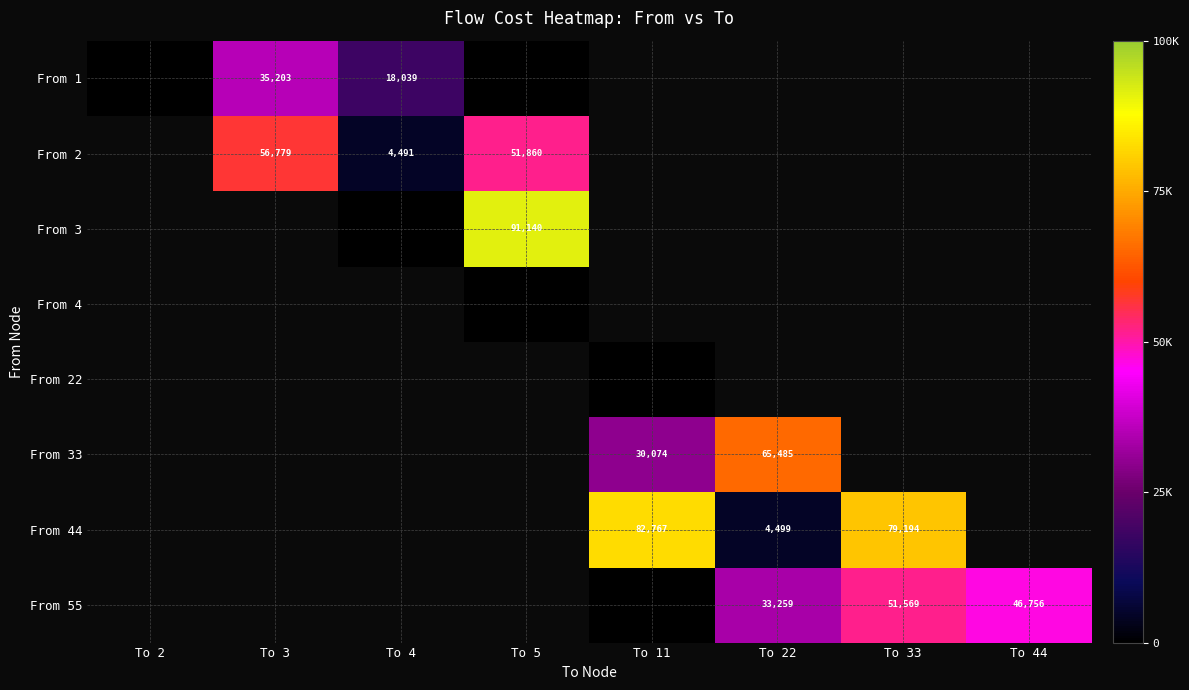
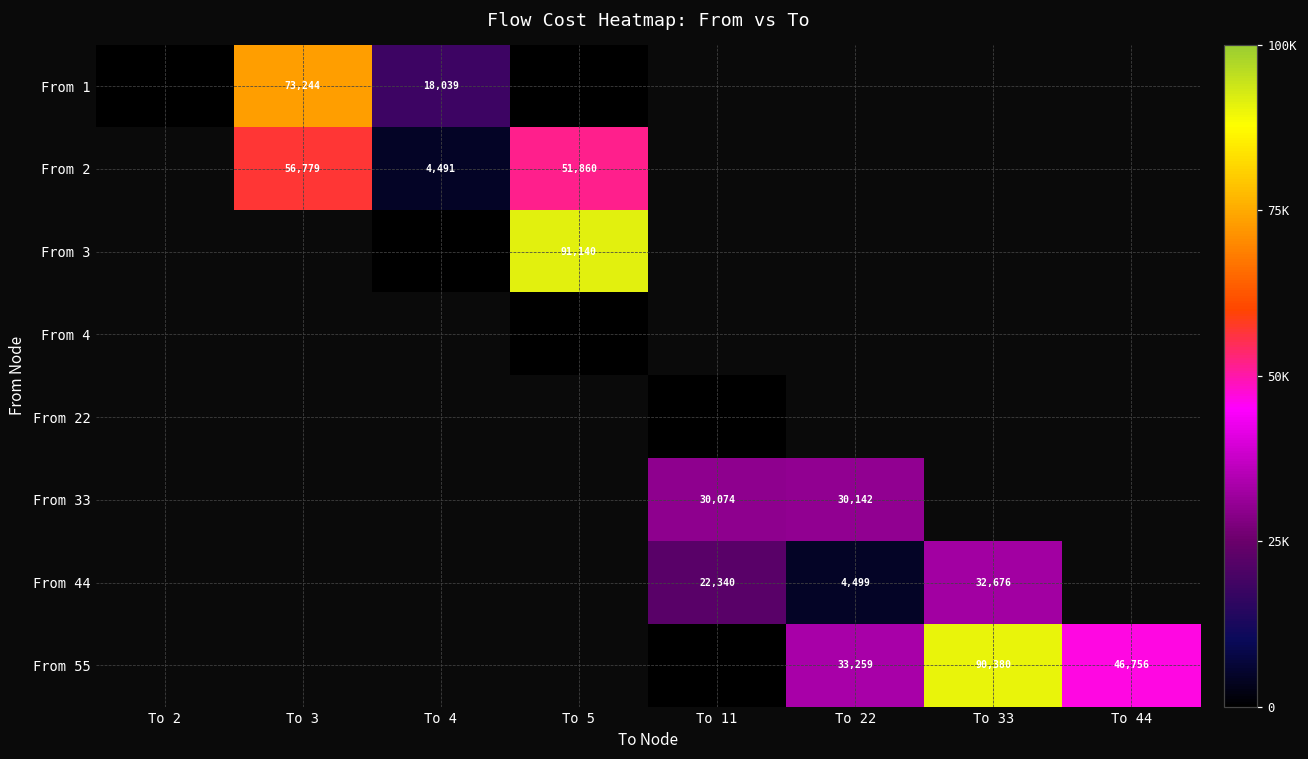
From 1, To 3: 35,203 -> 73,244
From 33, To 22: 65,485 -> 30,142
From 44, To 11: 82,767 -> 22,340
From 44, To 33: 79,194 -> 32,676
From 55, To 33: 51,569 -> 90,380
